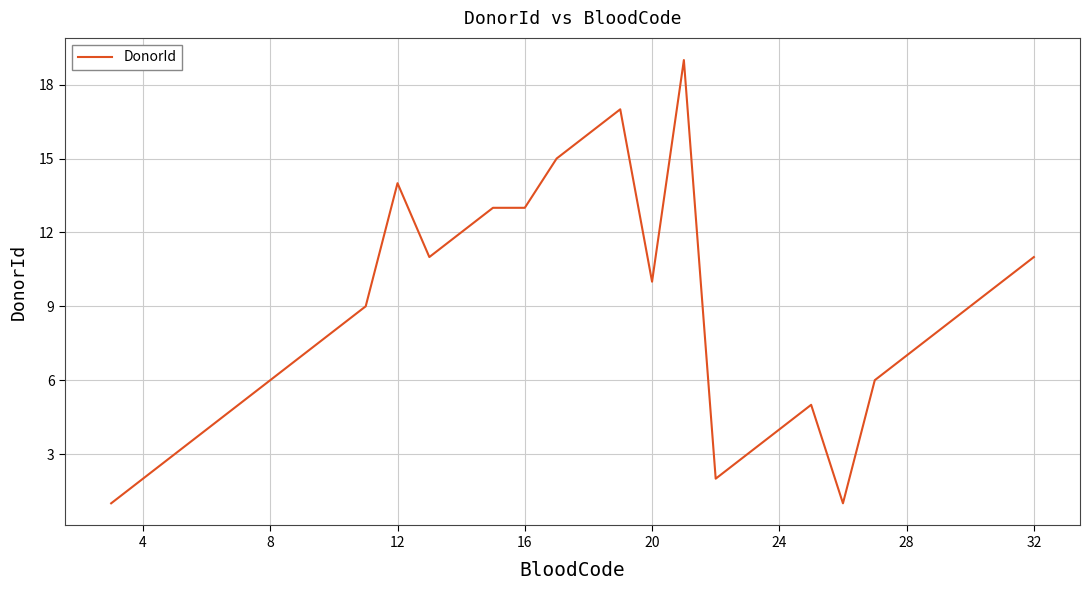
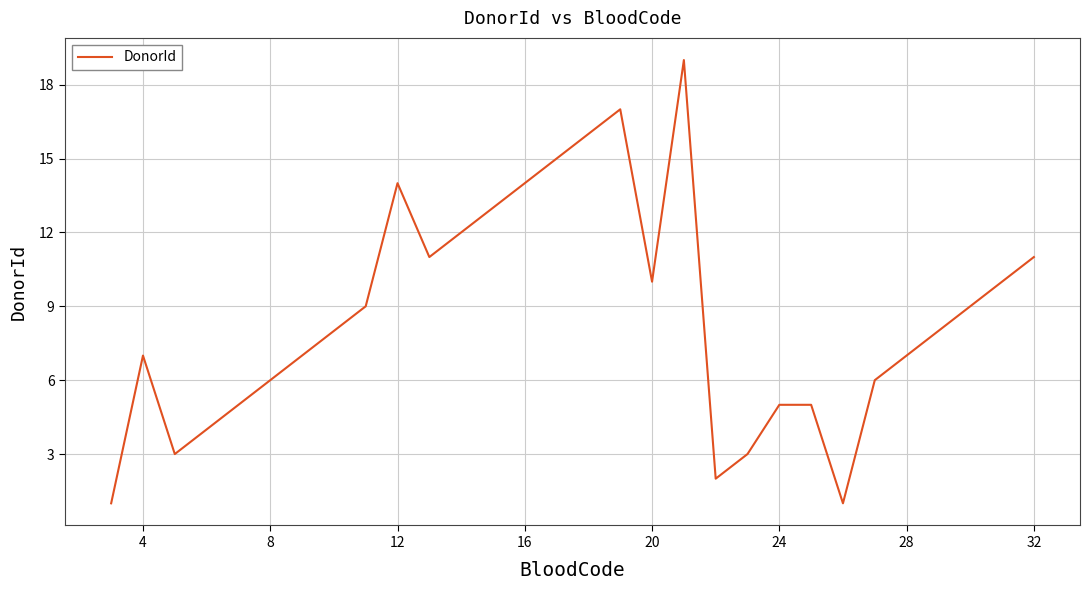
4: 2 -> 7
16: 13 -> 14
24: 4 -> 5
